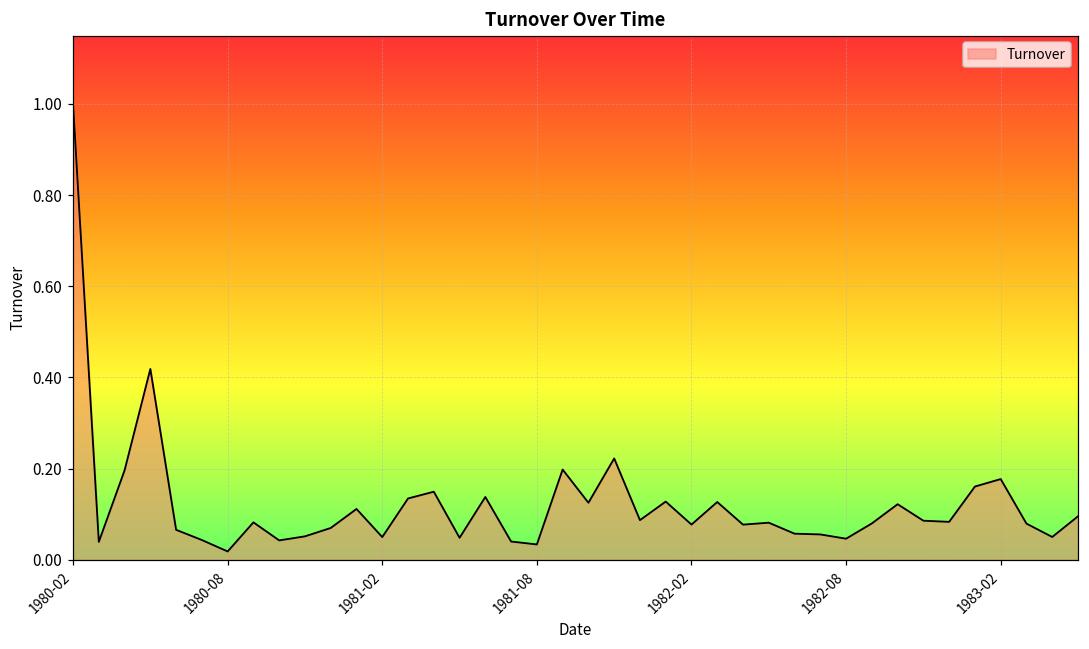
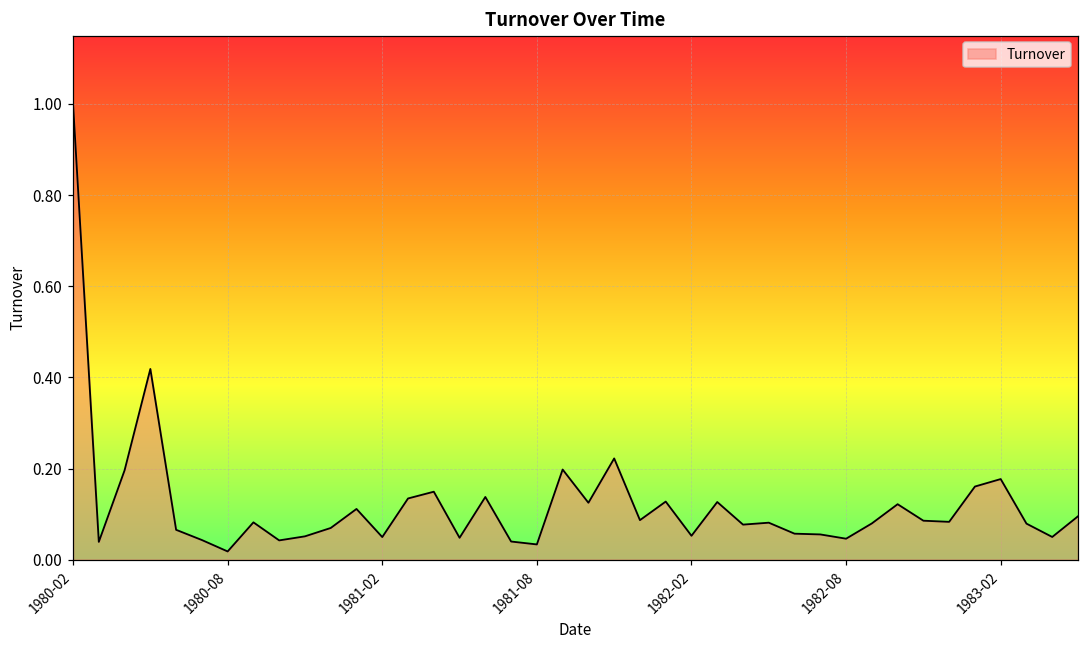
1982-02: 0.08 -> 0.05
